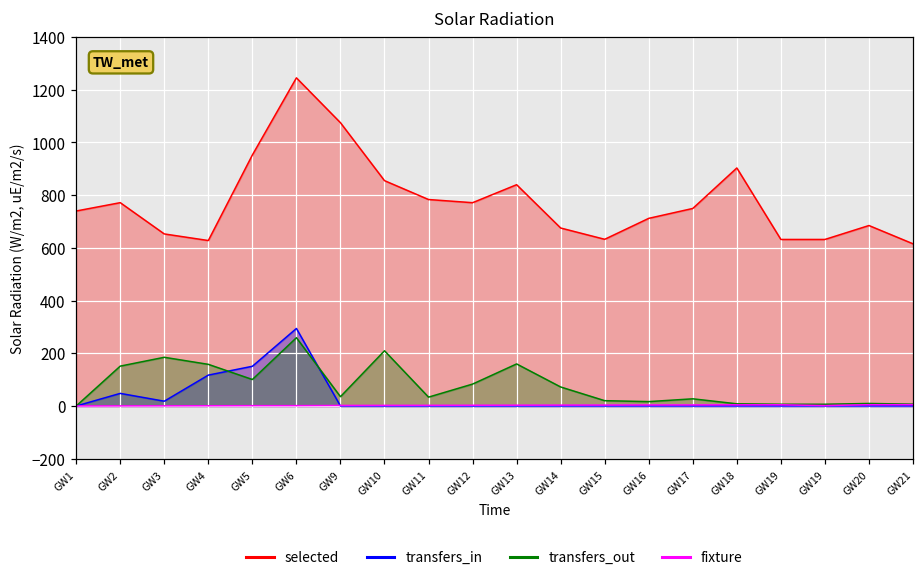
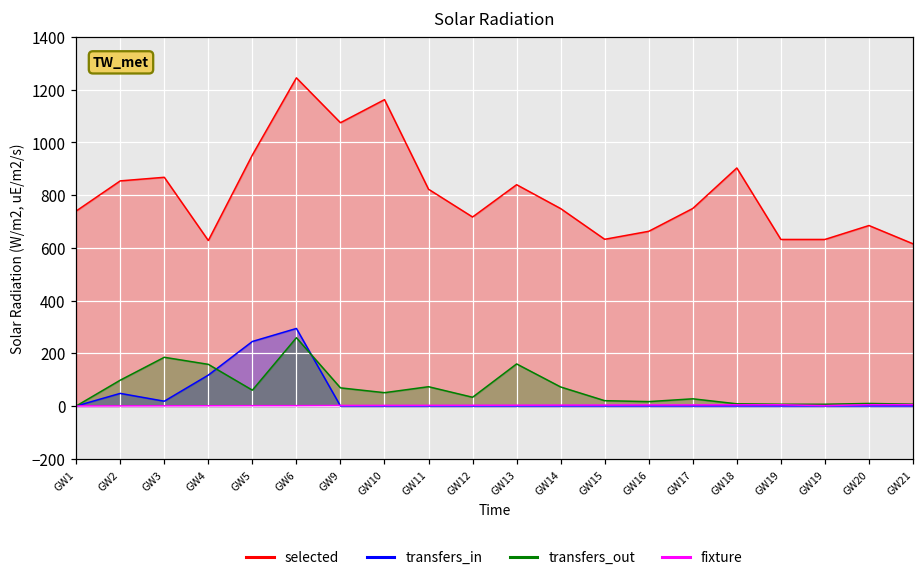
selected, GW2: 770 -> 850
transfers_out, GW2: 150 -> 100
selected, GW3: 650 -> 870
transfers_in, GW5: 150 -> 240
transfers_out, GW5: 100 -> 60
transfers_out, GW9: 40 -> 70
selected, GW10: 850 -> 1160
transfers_out, GW10: 210 -> 50
selected, GW11: 780 -> 820
transfers_out, GW11: 30 -> 70
selected, GW12: 770 -> 720
transfers_out, GW12: 80 -> 30
selected, GW14: 670 -> 750
selected, GW16: 710 -> 660
